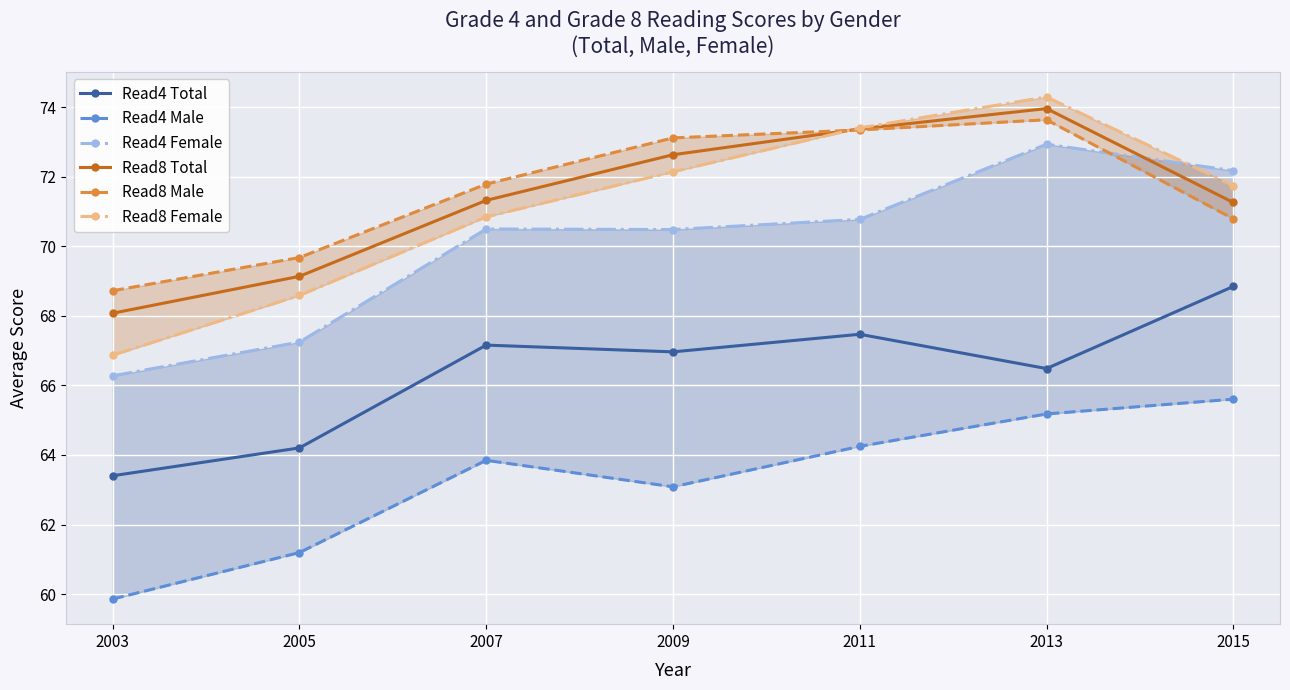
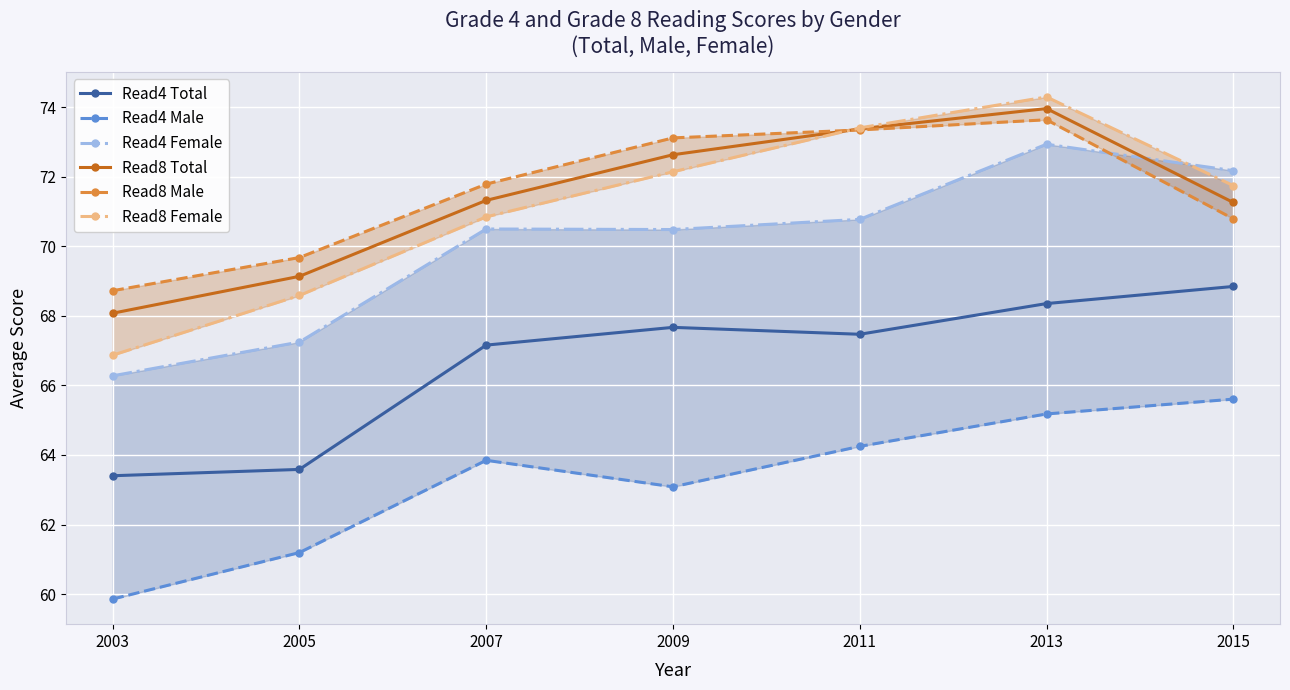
Read4 Total, 2005: 64.2 -> 63.6
Read4 Total, 2009: 67.0 -> 67.7
Read4 Total, 2013: 66.5 -> 68.4
